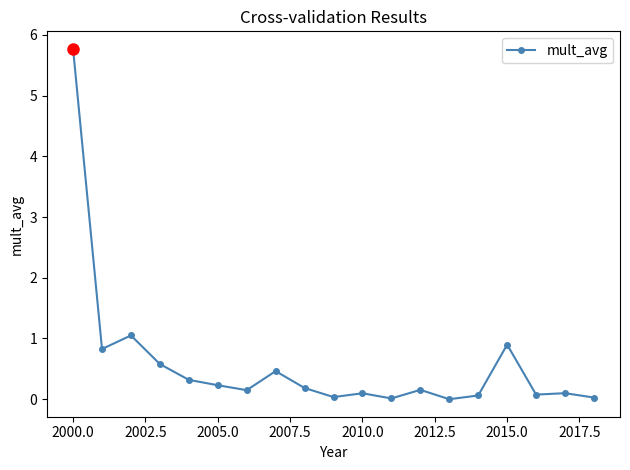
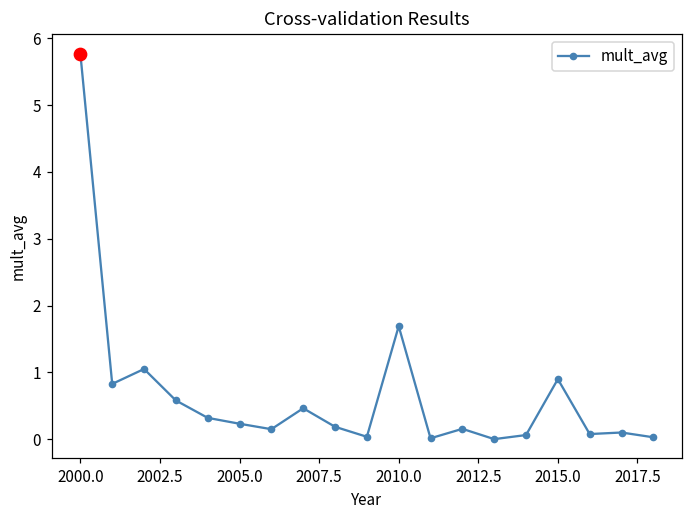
mult_avg, 2010.0: 0.1 -> 1.7
